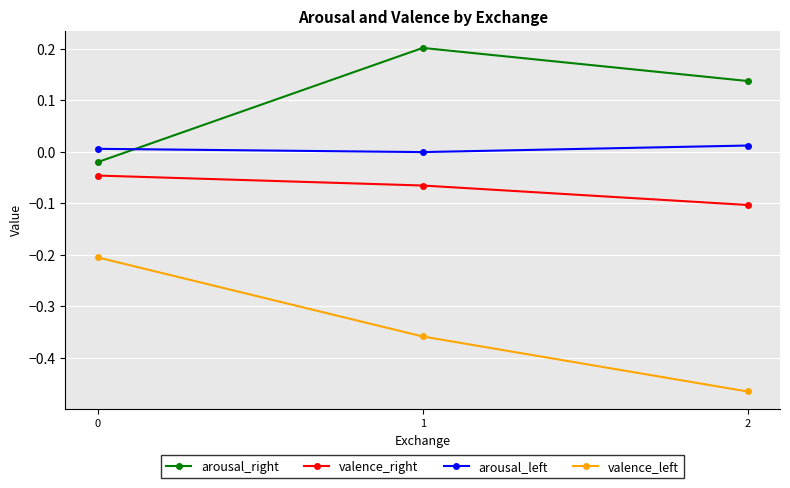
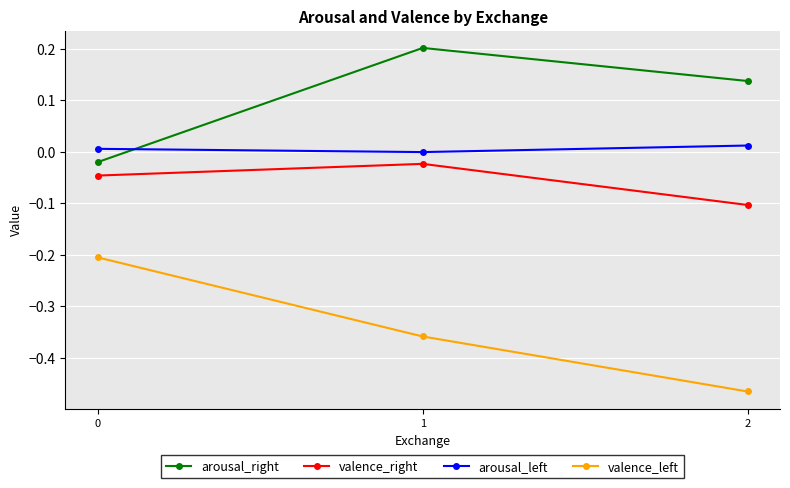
valence_right, 1: -0.07 -> -0.02
